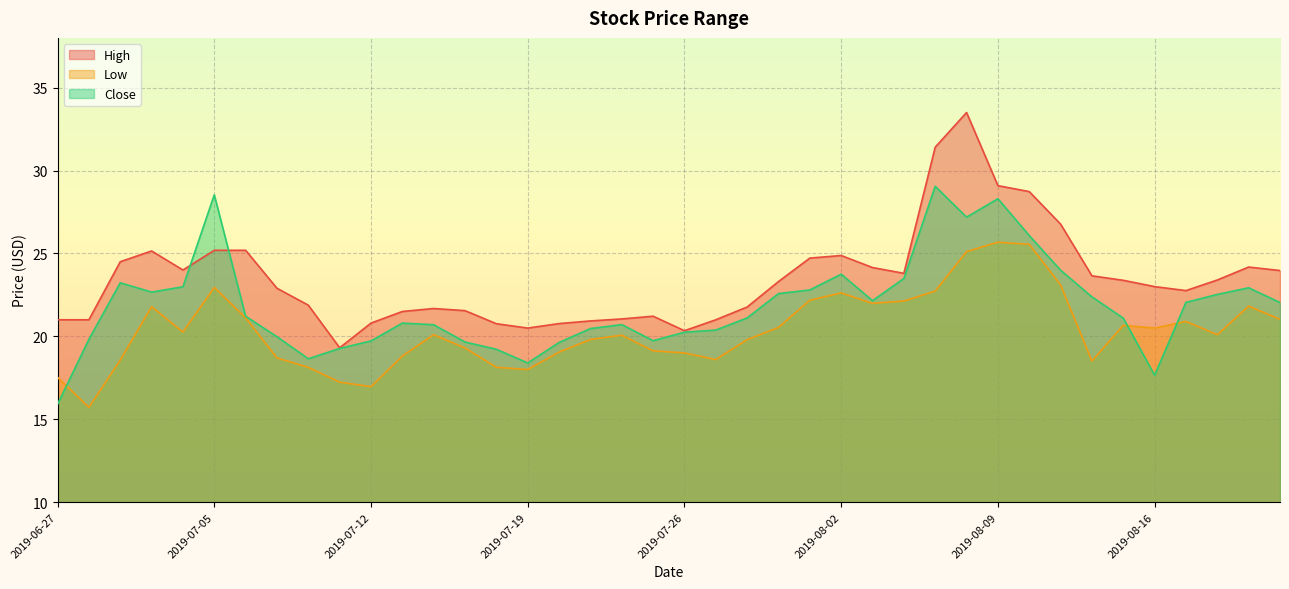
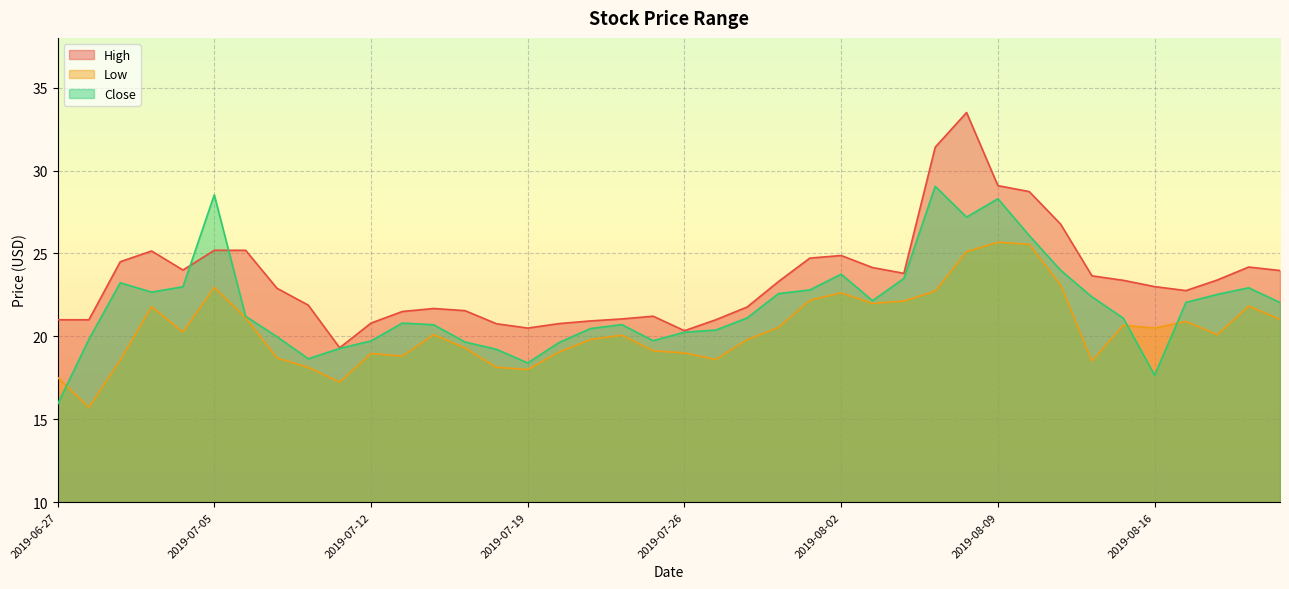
Low, 2019-07-12: 17.0 -> 19.0
